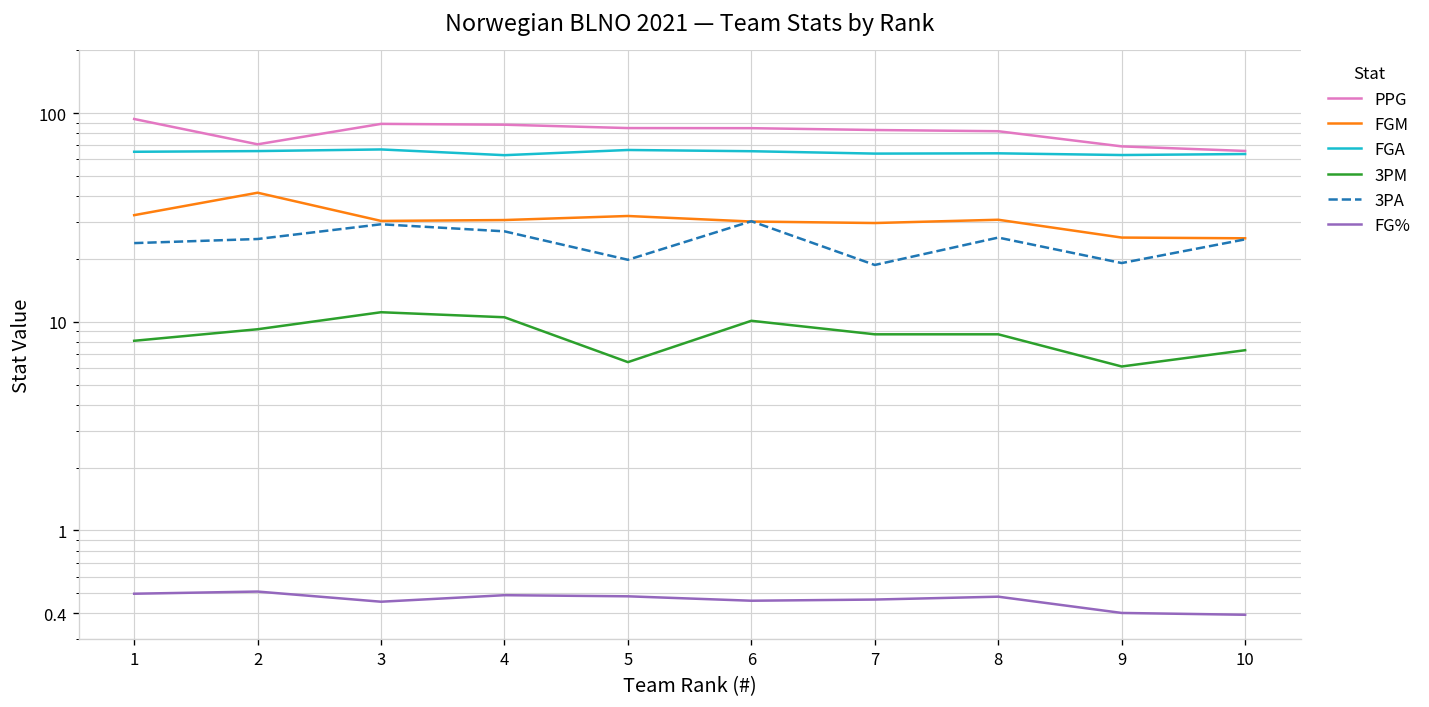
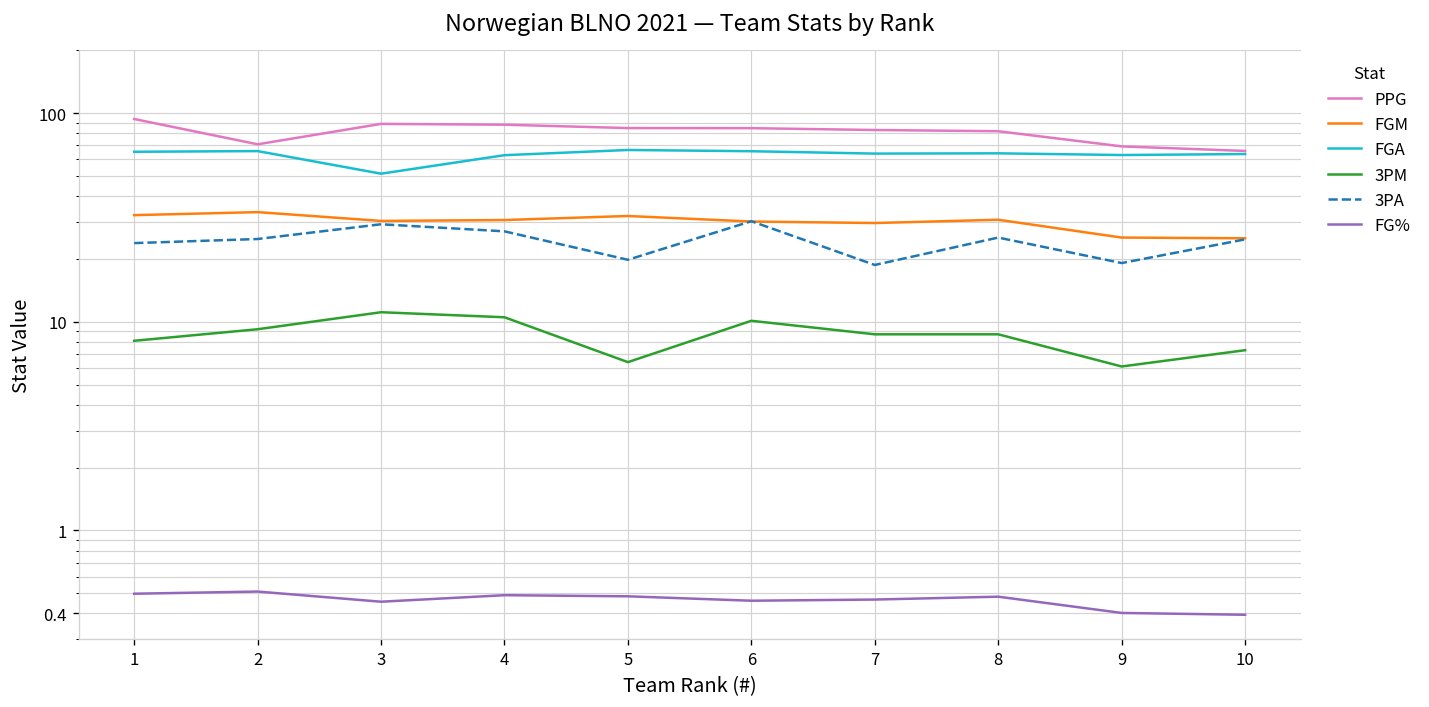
FGM, 2: 42 -> 34
FGA, 3: 67 -> 51
